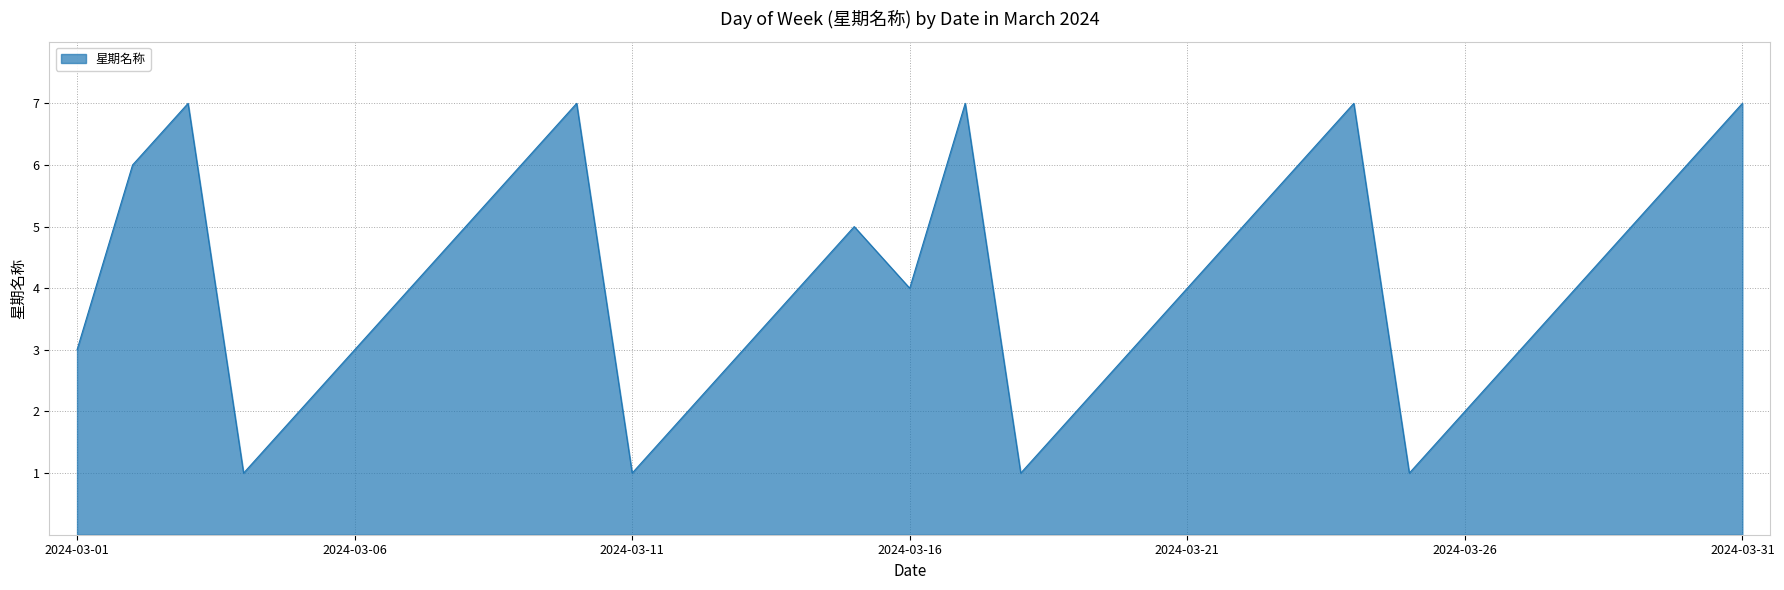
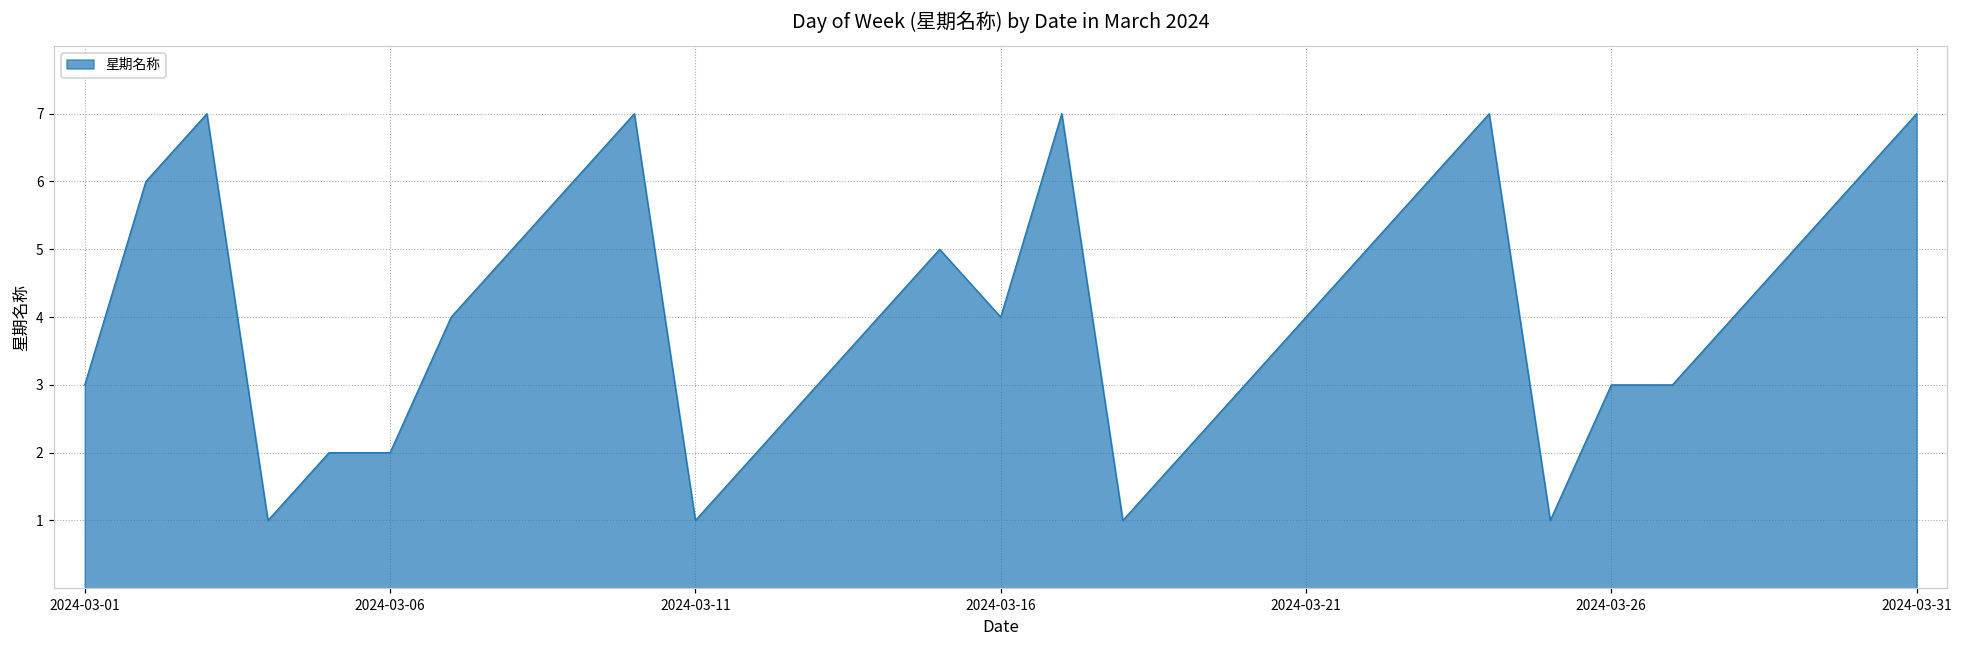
2024-03-06: 3 -> 2
2024-03-26: 2 -> 3
